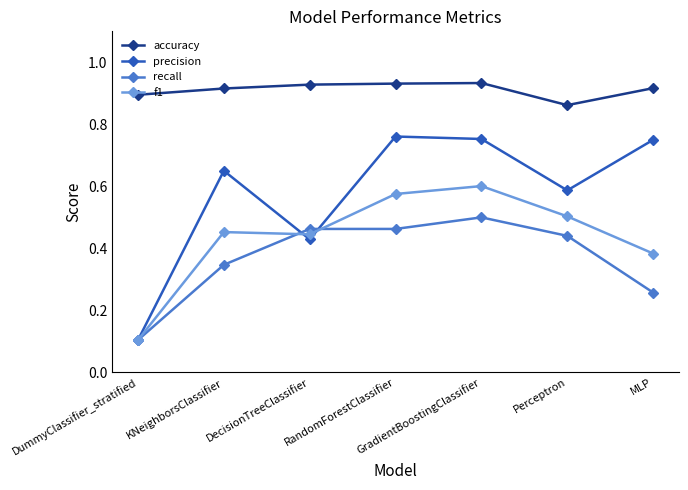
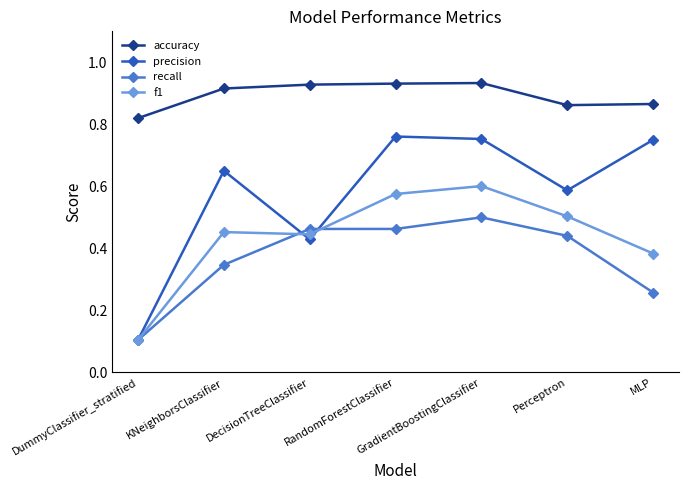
accuracy, DummyClassifier_stratified: 0.90 -> 0.82
accuracy, MLP: 0.92 -> 0.87
